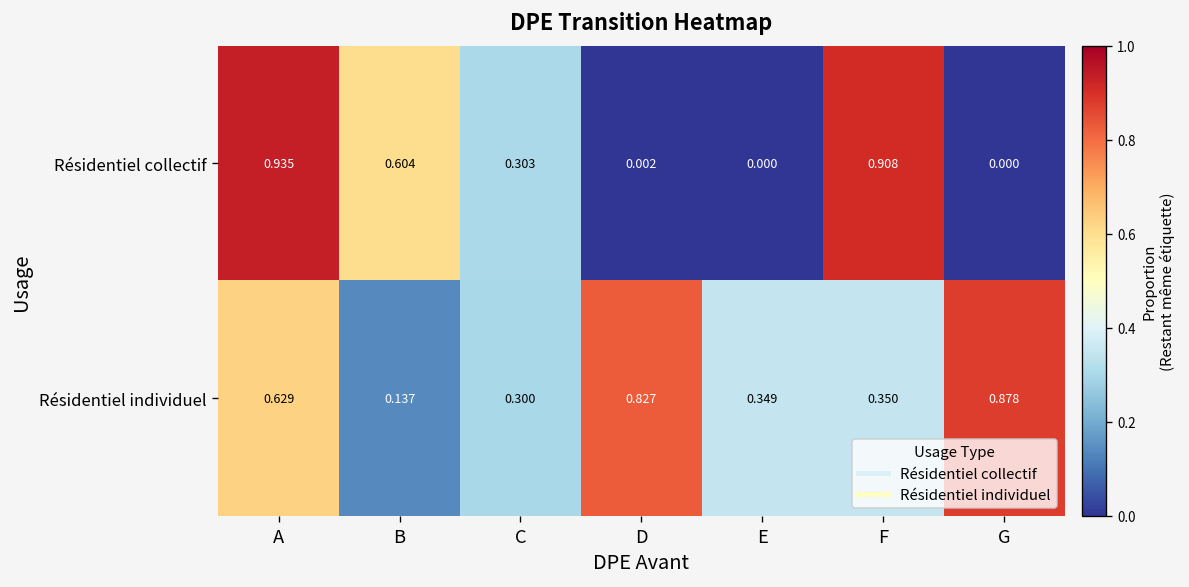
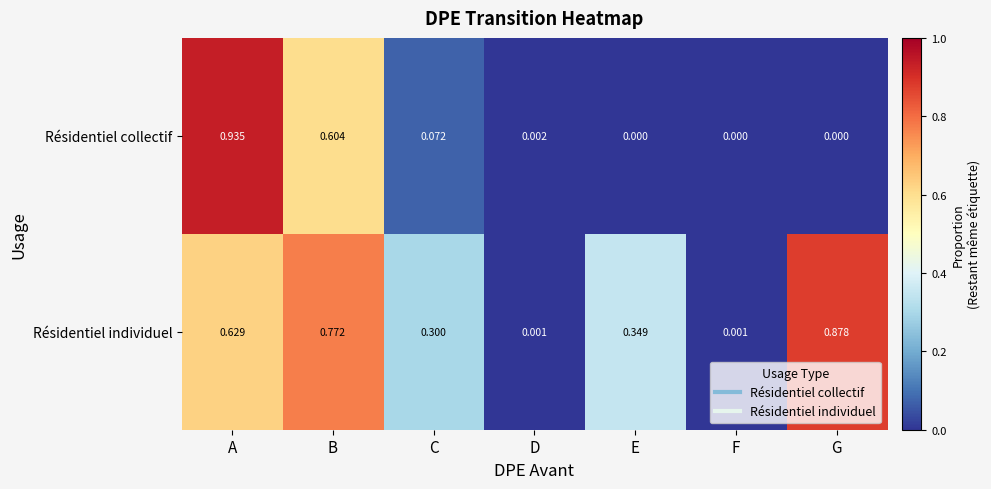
Résidentiel collectif, C: 0.303 -> 0.072
Résidentiel collectif, F: 0.908 -> 0.000
Résidentiel individuel, B: 0.137 -> 0.772
Résidentiel individuel, D: 0.827 -> 0.001
Résidentiel individuel, F: 0.350 -> 0.001
